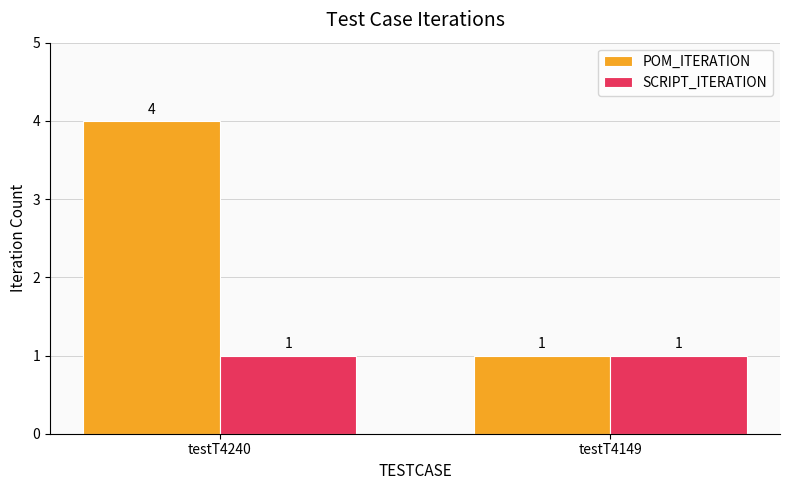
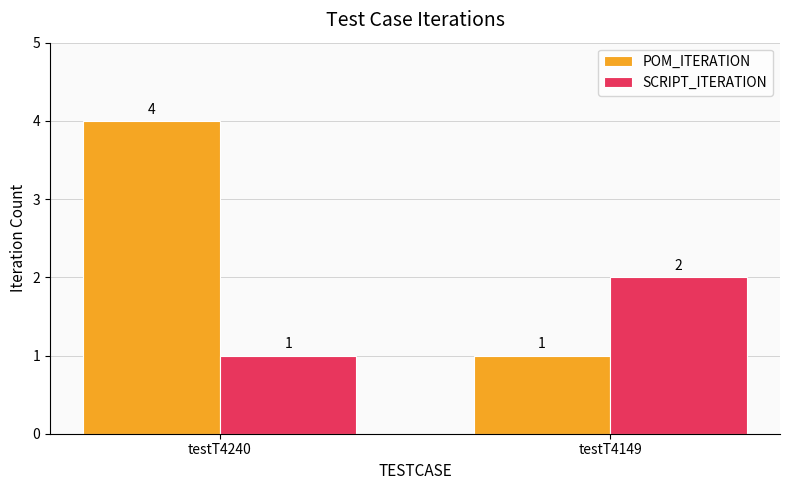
SCRIPT_ITERATION, testT4149: 1 -> 2
